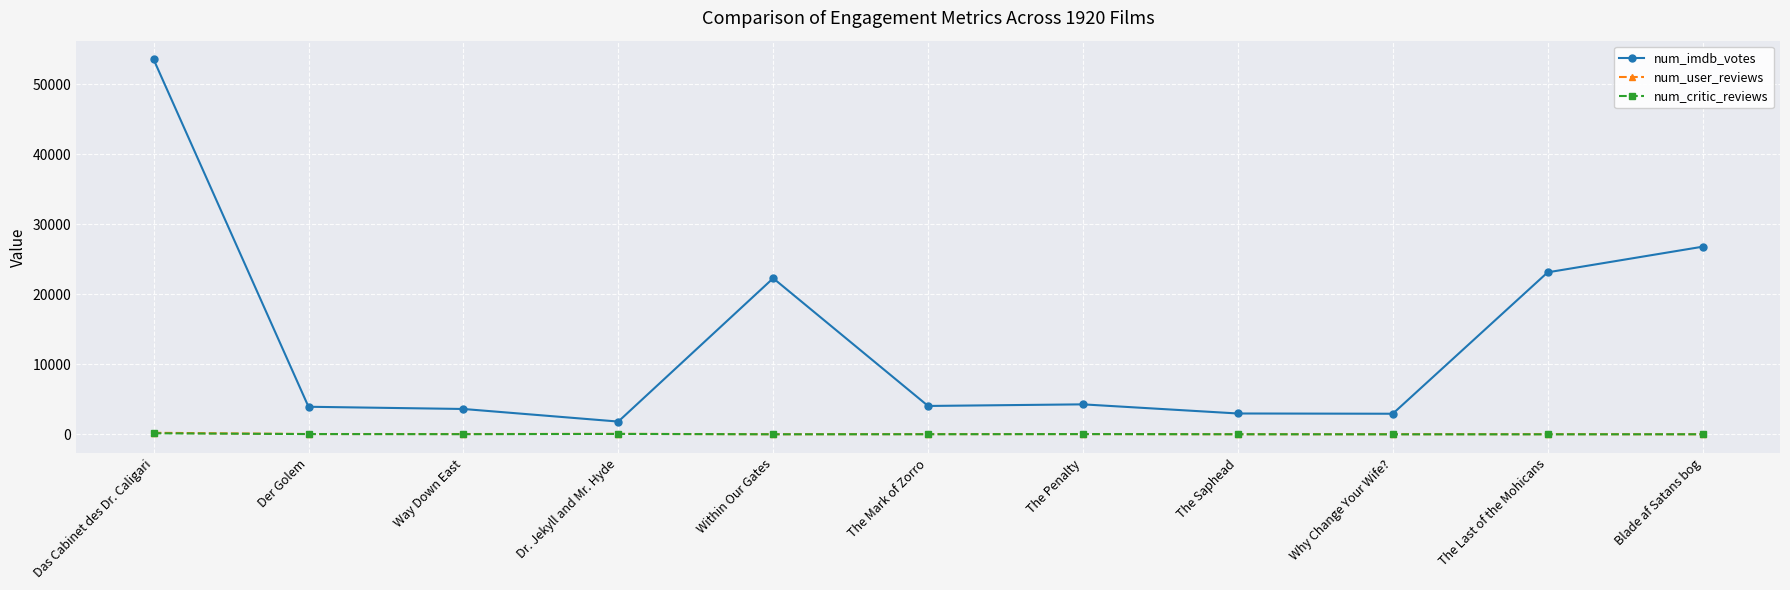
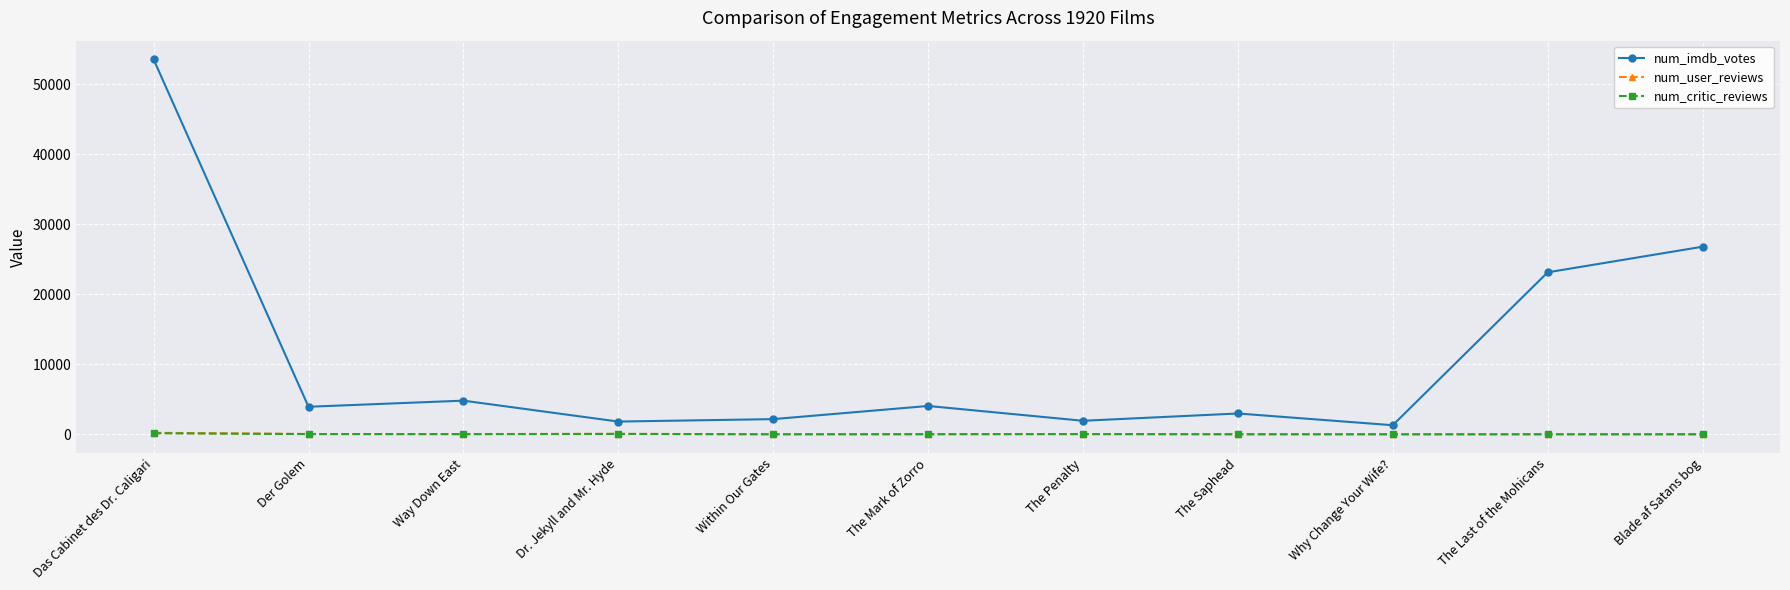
num_imdb_votes, Way Down East: 4000 -> 5000
num_imdb_votes, Within Our Gates: 22000 -> 2000
num_imdb_votes, The Penalty: 4000 -> 2000
num_imdb_votes, Why Change Your Wife?: 3000 -> 1000
